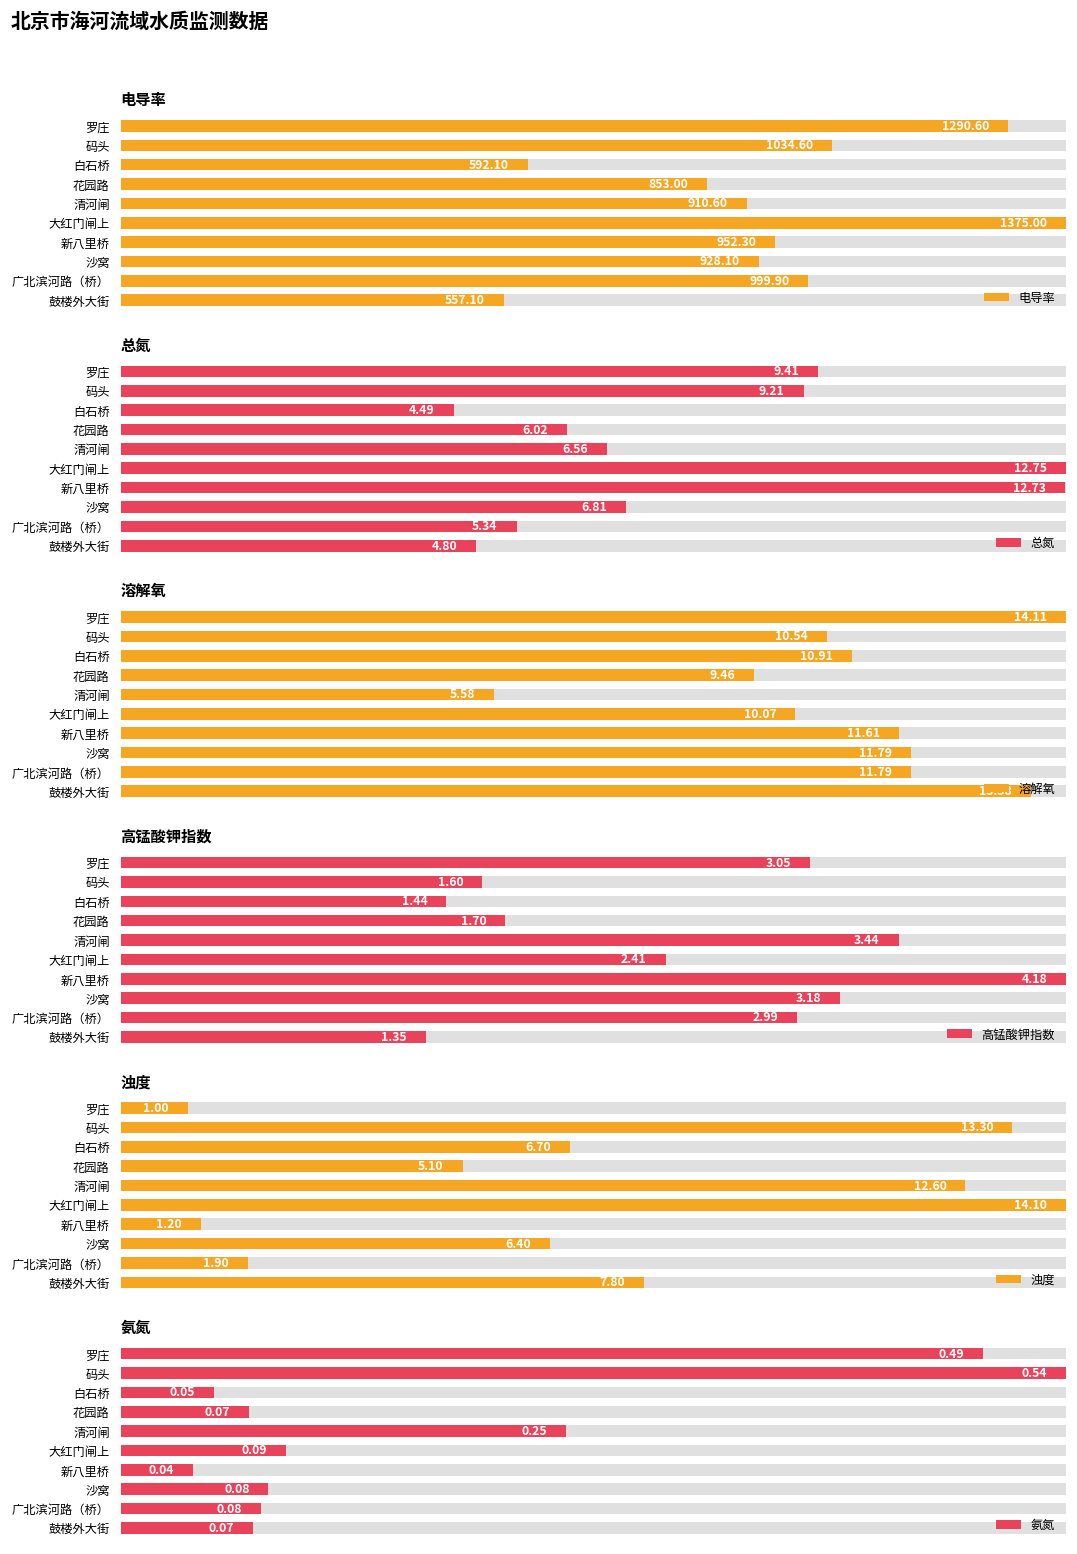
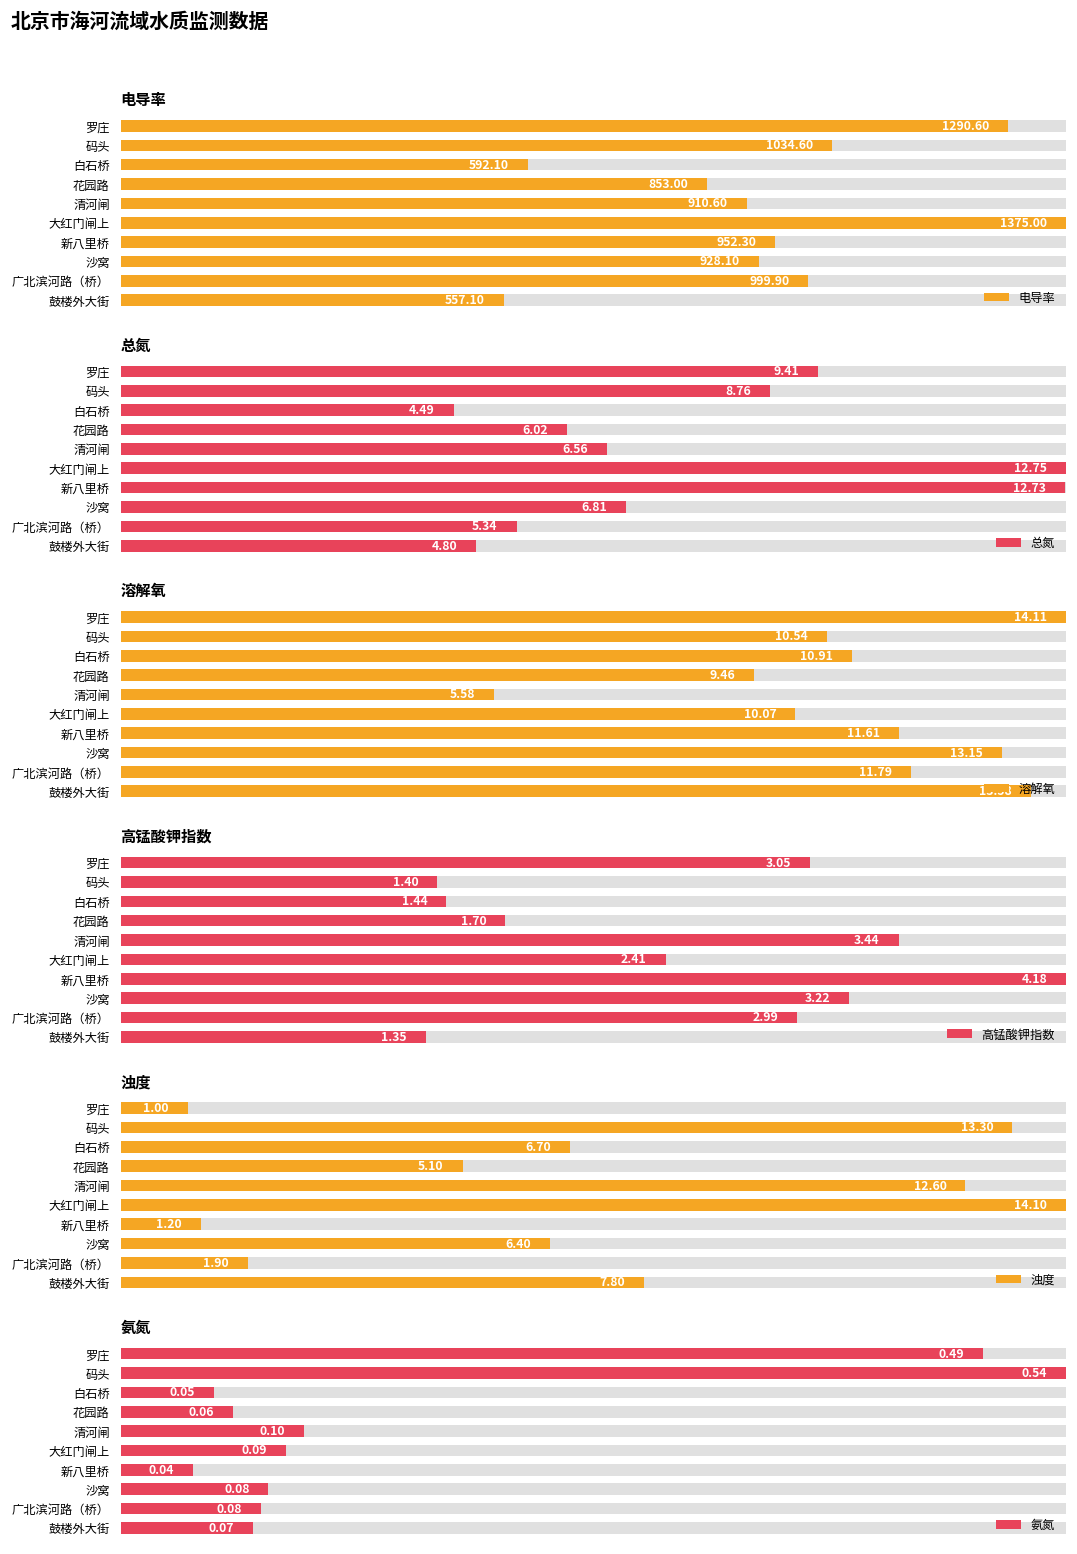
总氮, 总氮, 码头: 9.21 -> 8.76
溶解氧, 溶解氧, 沙窝: 11.79 -> 13.15
高锰酸钾指数, 高锰酸钾指数, 码头: 1.60 -> 1.40
高锰酸钾指数, 高锰酸钾指数, 沙窝: 3.18 -> 3.22
氨氮, 氨氮, 花园路: 0.07 -> 0.06
氨氮, 氨氮, 清河闸: 0.25 -> 0.10
